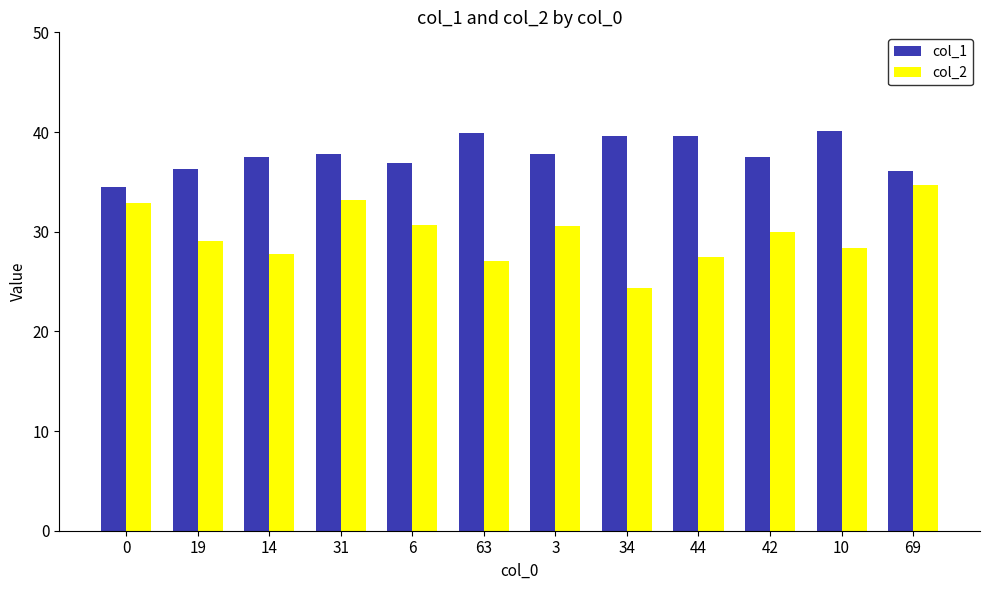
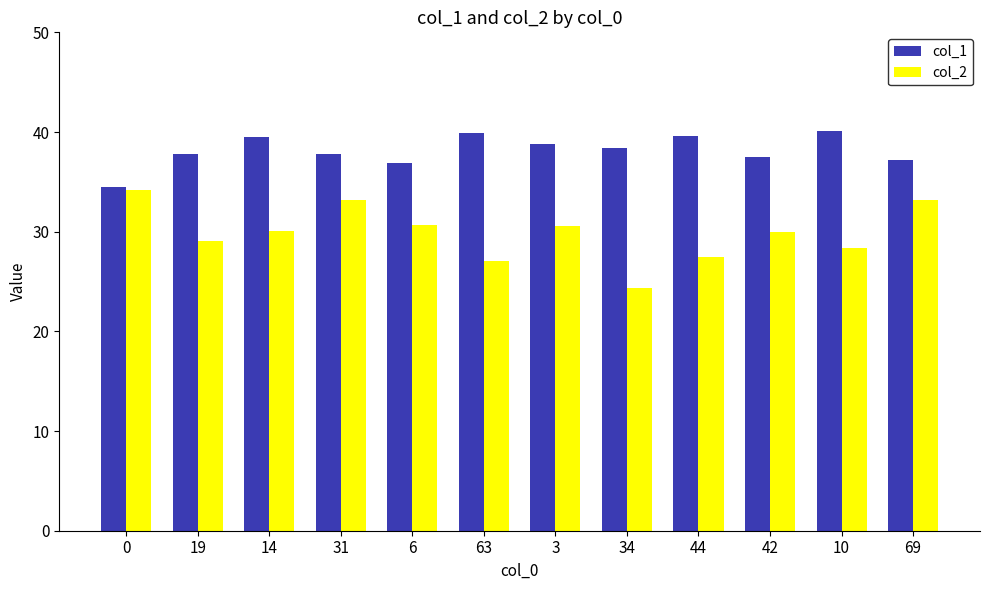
col_2, 0: 33 -> 34
col_1, 19: 36 -> 38
col_1, 14: 37 -> 39
col_2, 14: 28 -> 30
col_1, 3: 38 -> 39
col_1, 34: 40 -> 38
col_1, 69: 36 -> 37
col_2, 69: 35 -> 33
